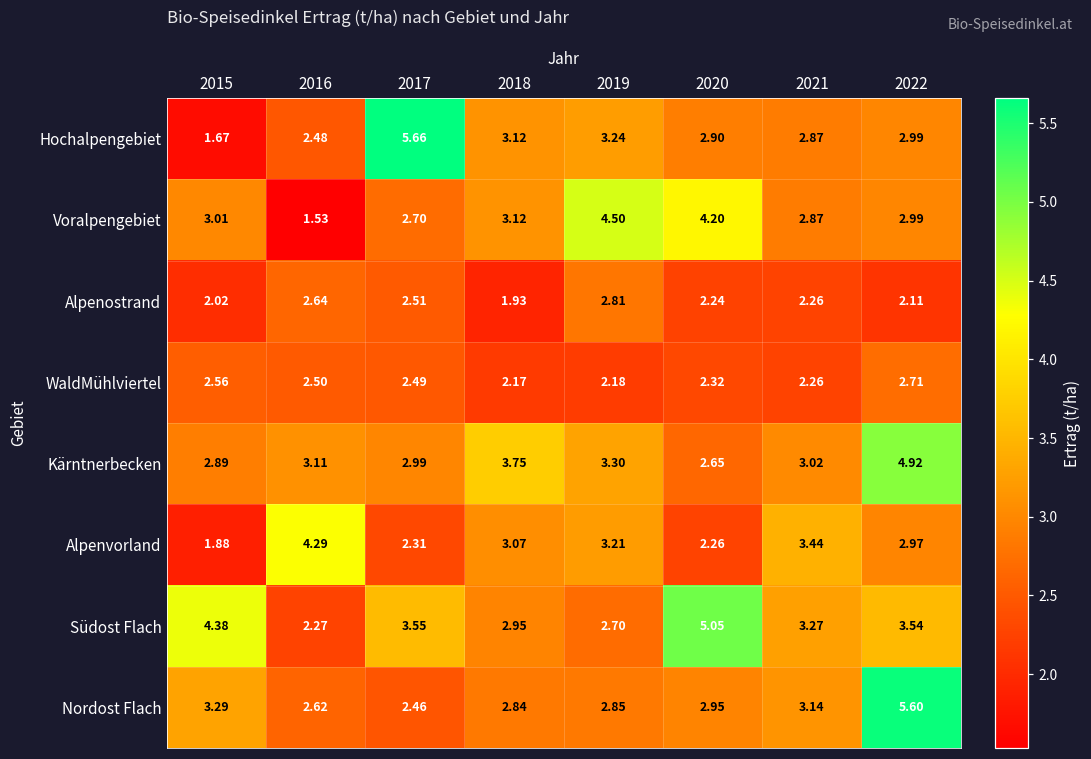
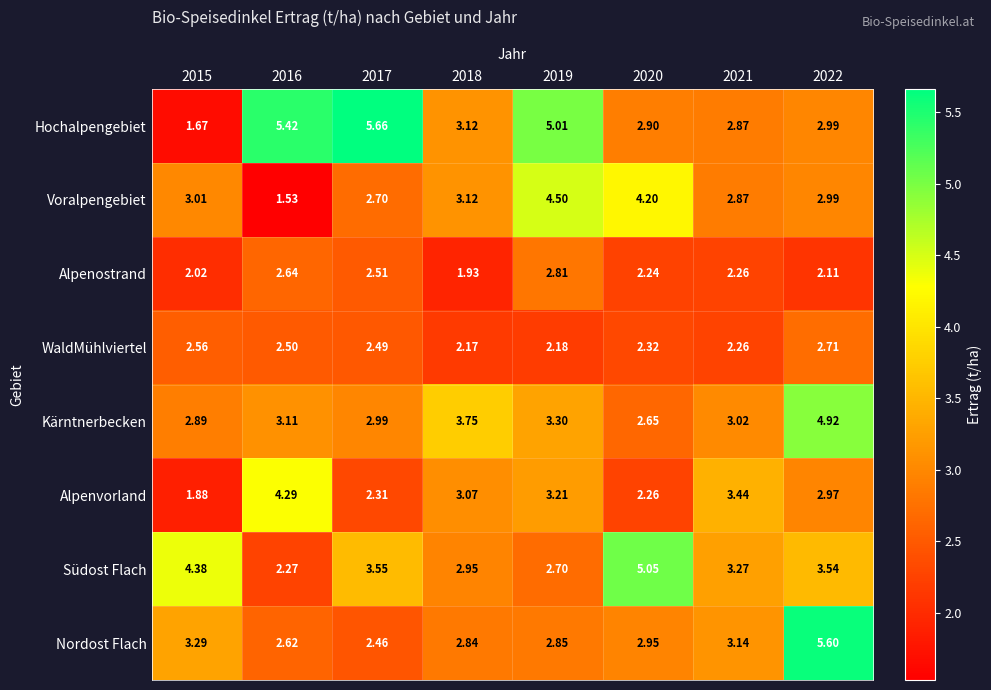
Hochalpengebiet, 2016: 2.48 -> 5.42
Hochalpengebiet, 2019: 3.24 -> 5.01
